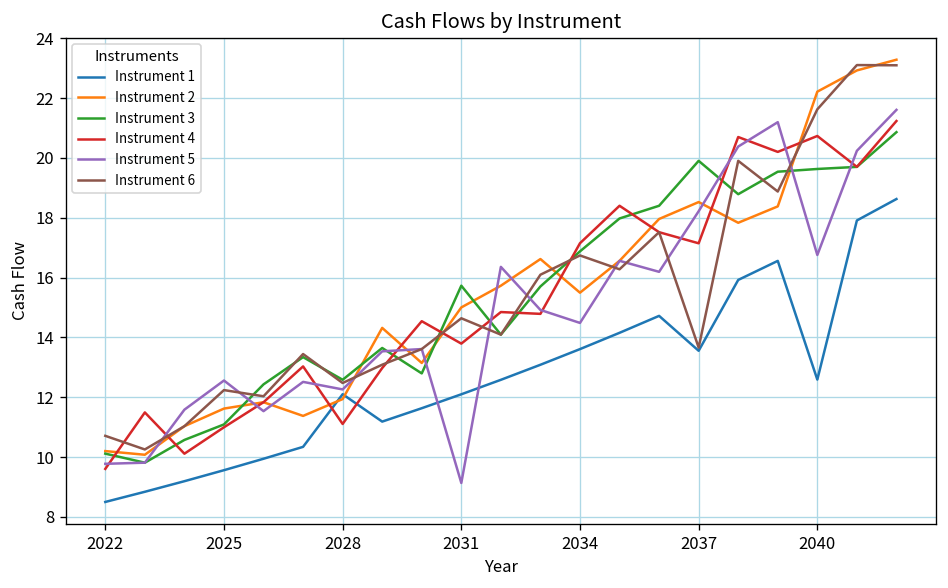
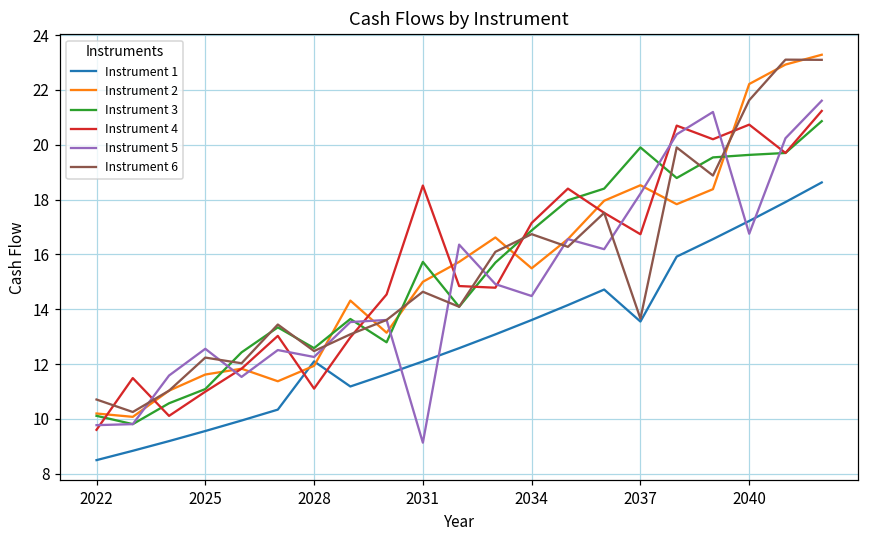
Instrument 4, 2031: 13.8 -> 18.5
Instrument 4, 2037: 17.1 -> 16.7
Instrument 1, 2040: 12.6 -> 17.2
